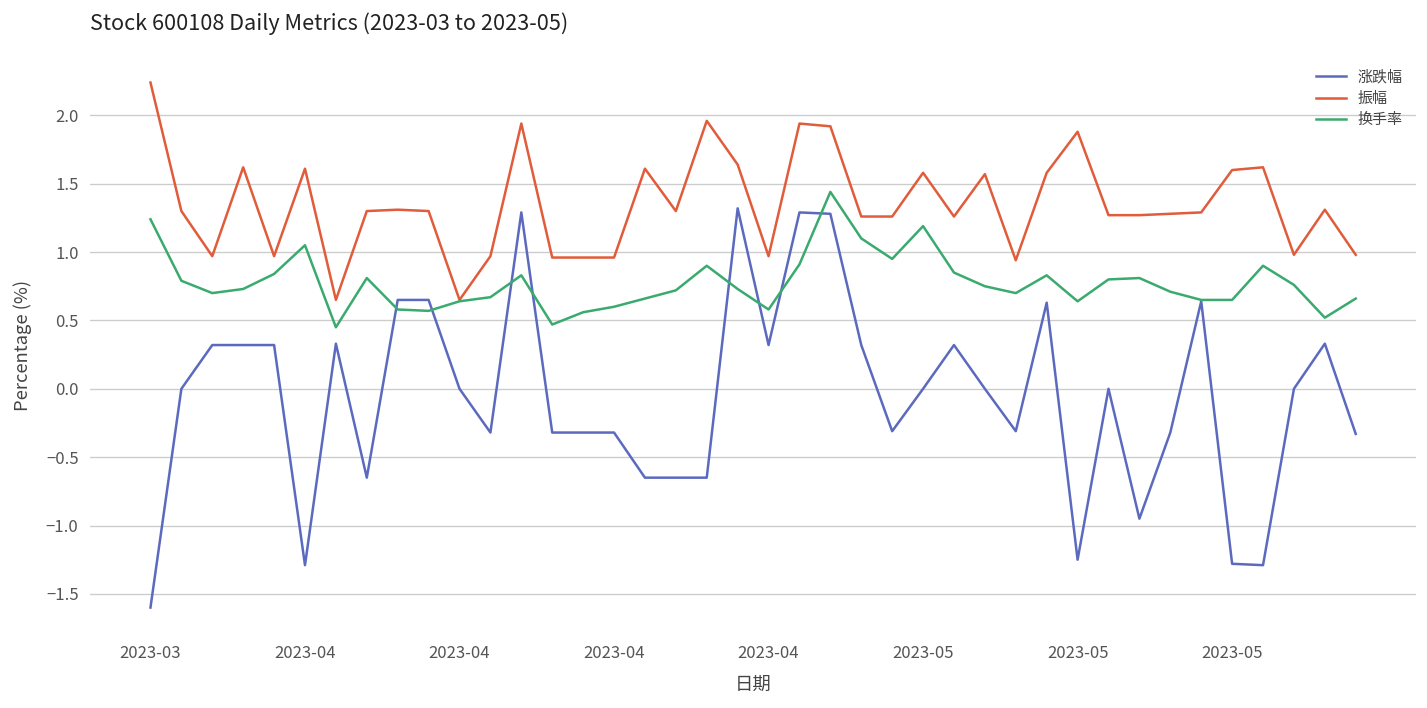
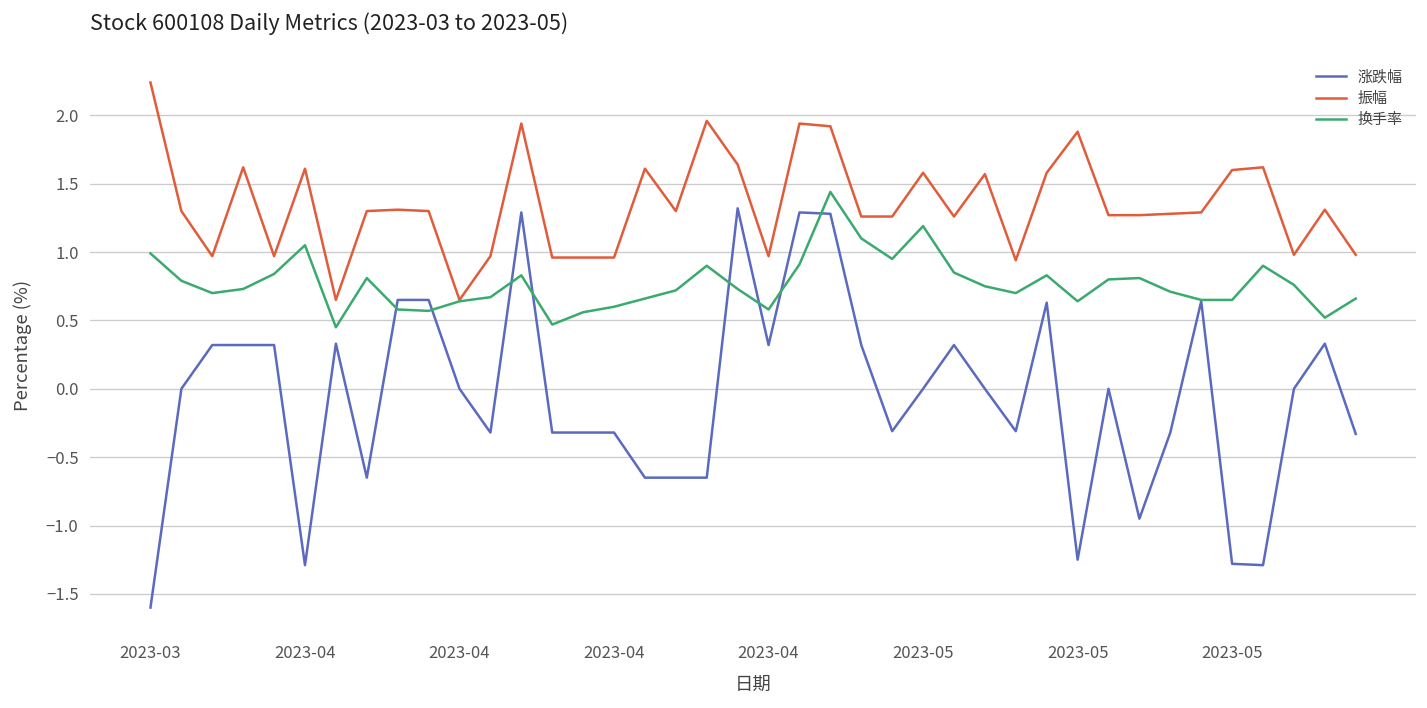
换手率, 2023-03: 1.24 -> 0.99
